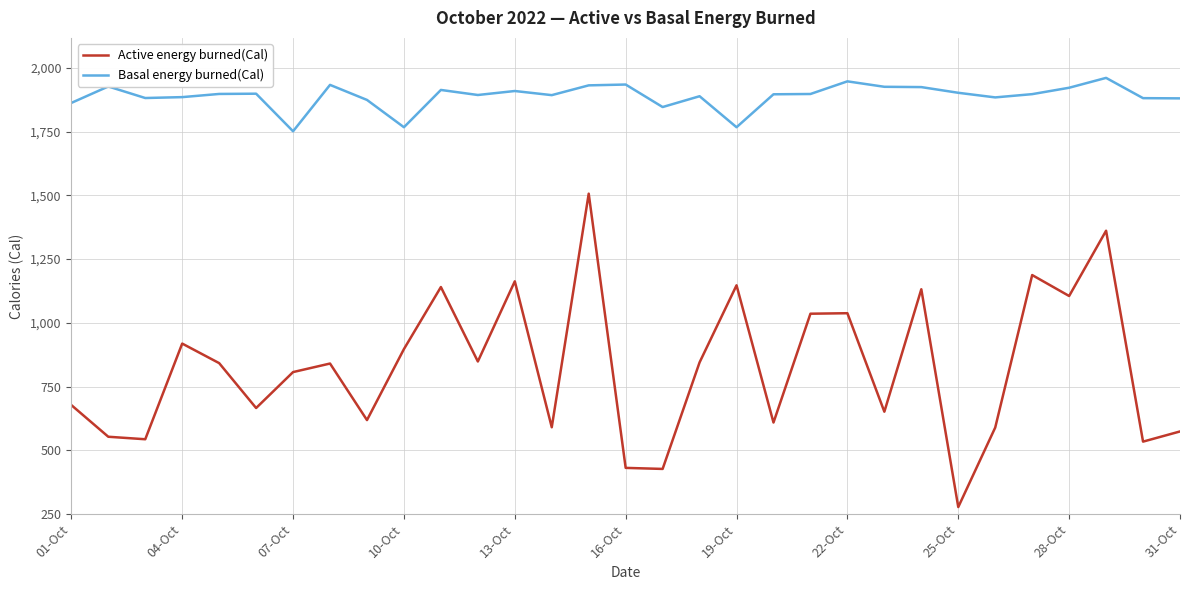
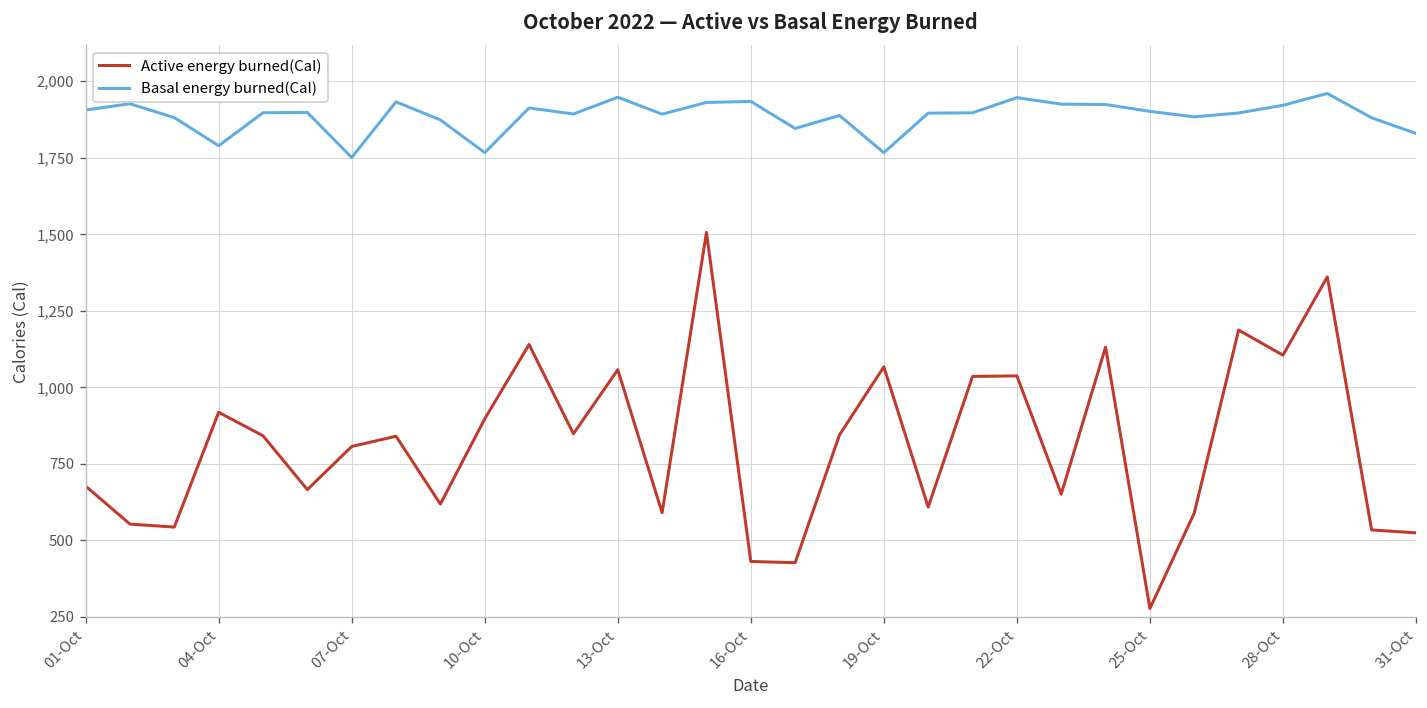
Basal energy burned(Cal), 01-Oct: 1,860 -> 1,910
Basal energy burned(Cal), 04-Oct: 1,880 -> 1,790
Active energy burned(Cal), 13-Oct: 1,160 -> 1,060
Basal energy burned(Cal), 13-Oct: 1,910 -> 1,950
Active energy burned(Cal), 19-Oct: 1,150 -> 1,070
Active energy burned(Cal), 31-Oct: 570 -> 520
Basal energy burned(Cal), 31-Oct: 1,880 -> 1,830
